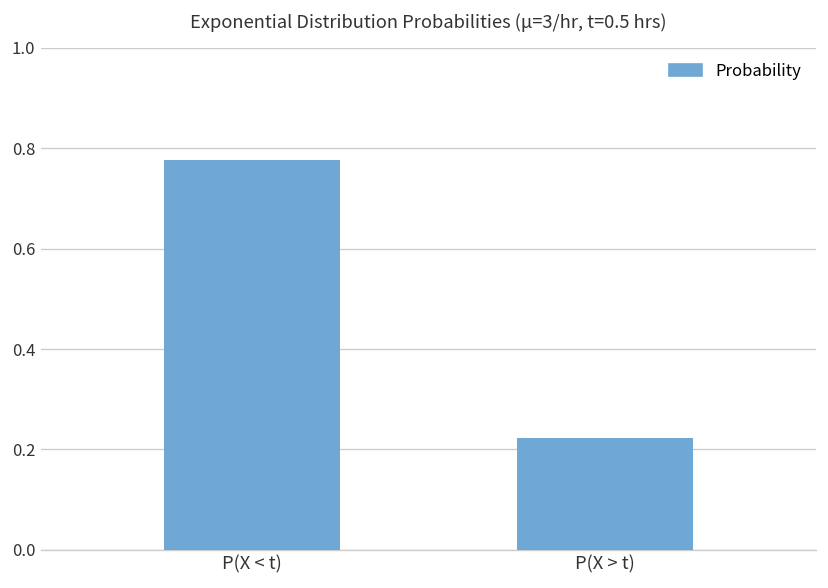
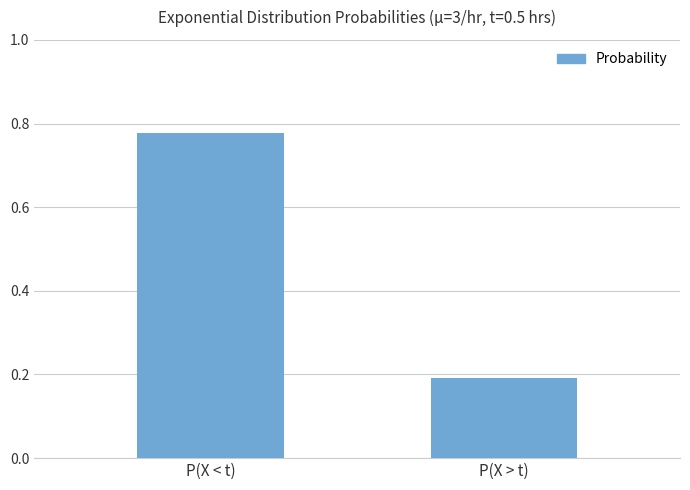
P(X > t): 0.22 -> 0.19
